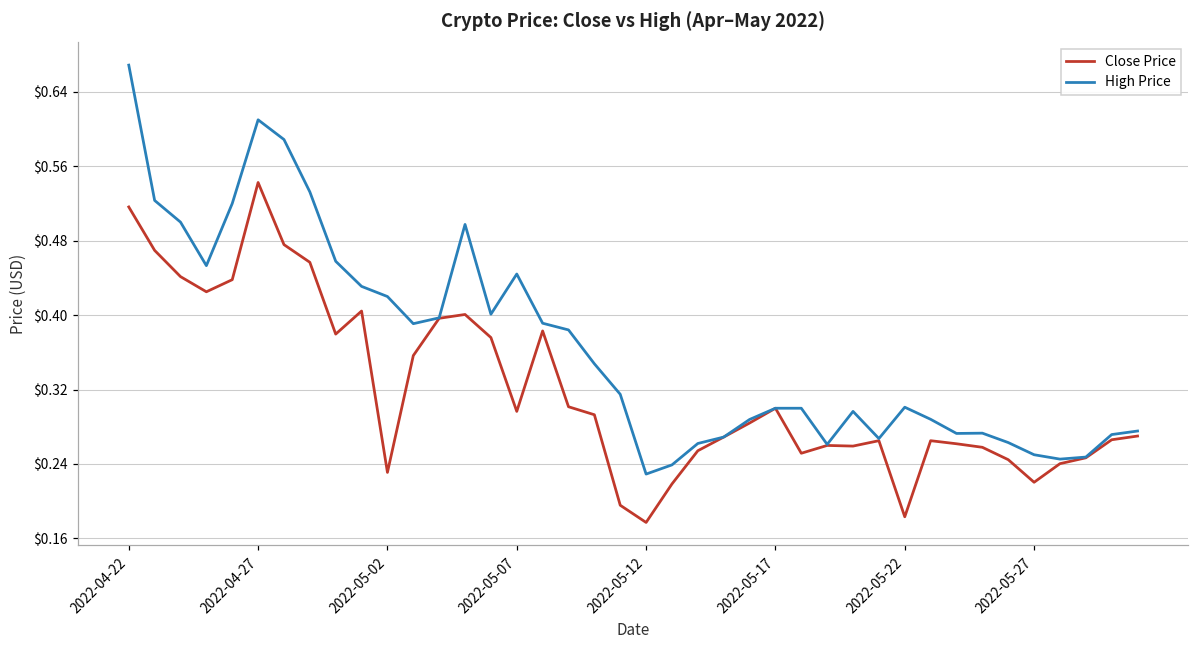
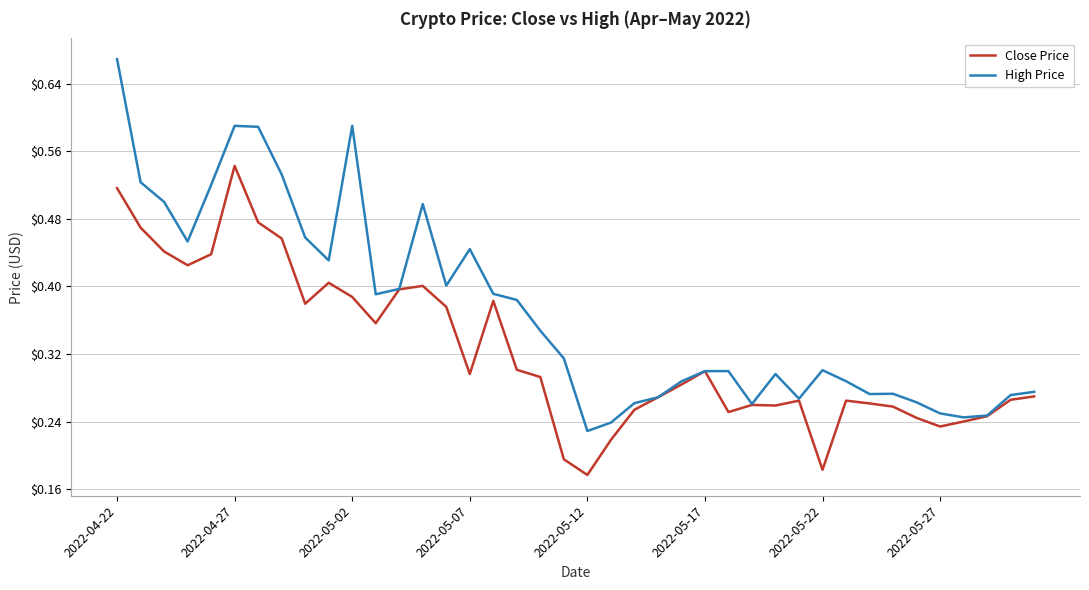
High Price, 2022-04-27: $0.61 -> $0.59
Close Price, 2022-05-02: $0.23 -> $0.39
High Price, 2022-05-02: $0.42 -> $0.59
Close Price, 2022-05-27: $0.22 -> $0.23
